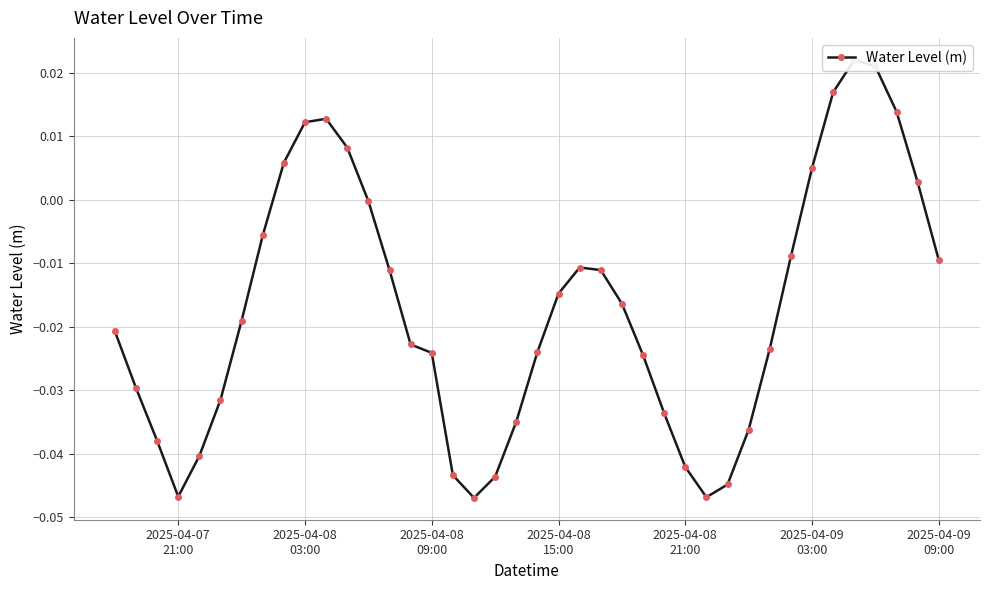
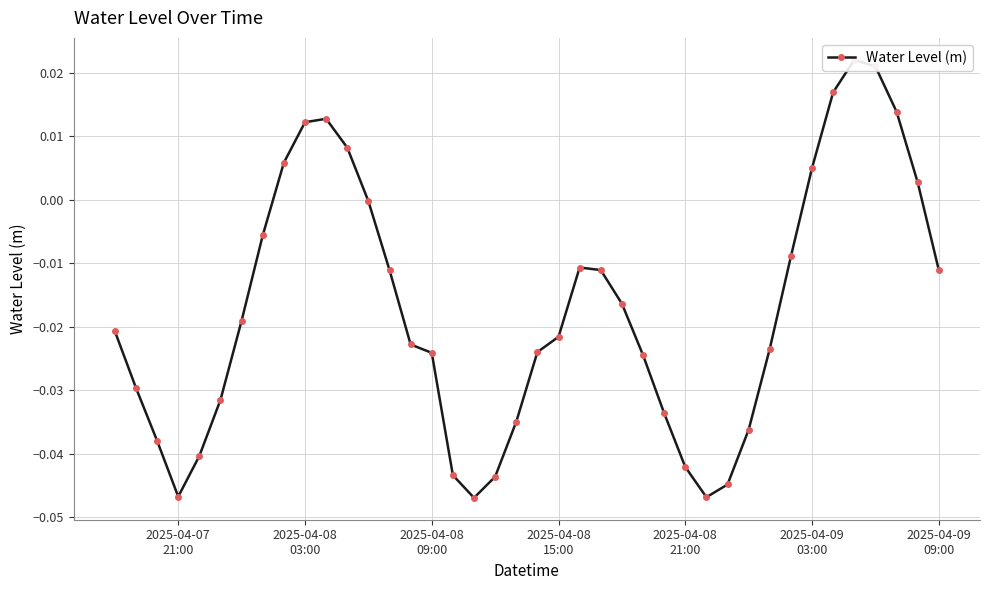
2025-04-08 15:00: -0.015 -> -0.022
2025-04-09 09:00: -0.010 -> -0.011
